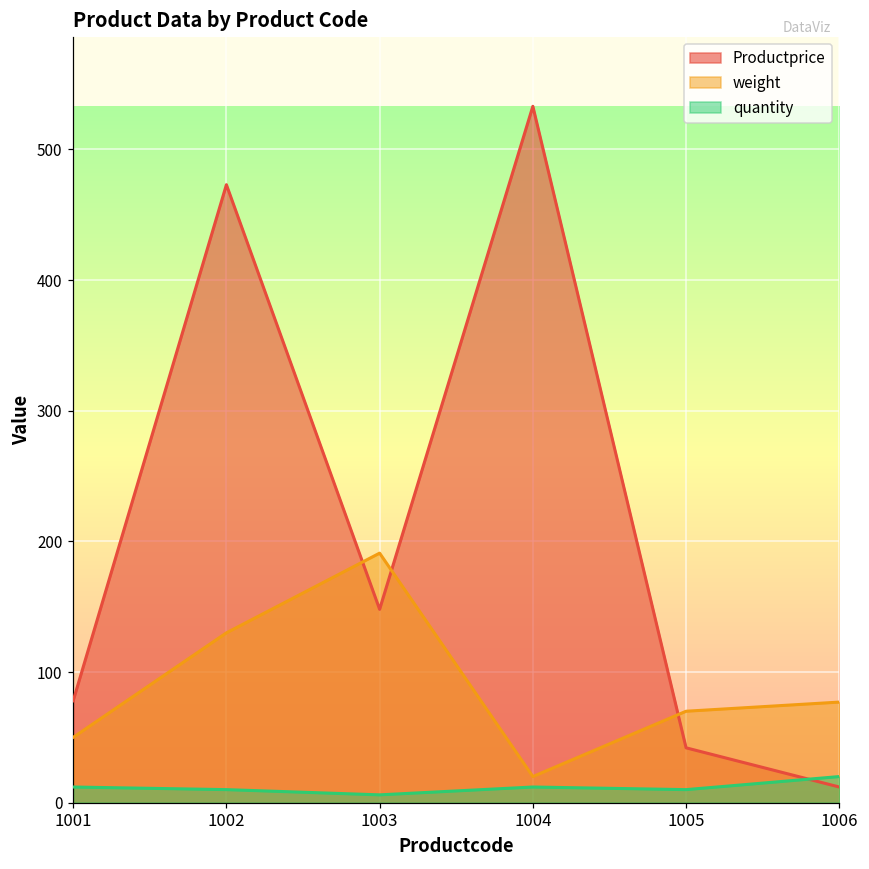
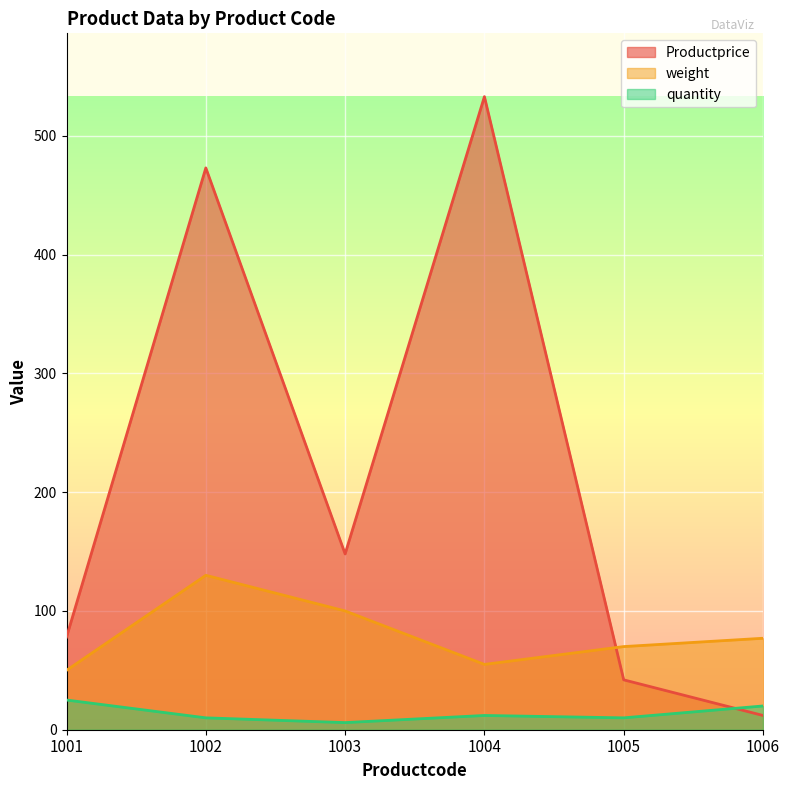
quantity, 1001: 12 -> 25
weight, 1003: 191 -> 100
weight, 1004: 20 -> 55
